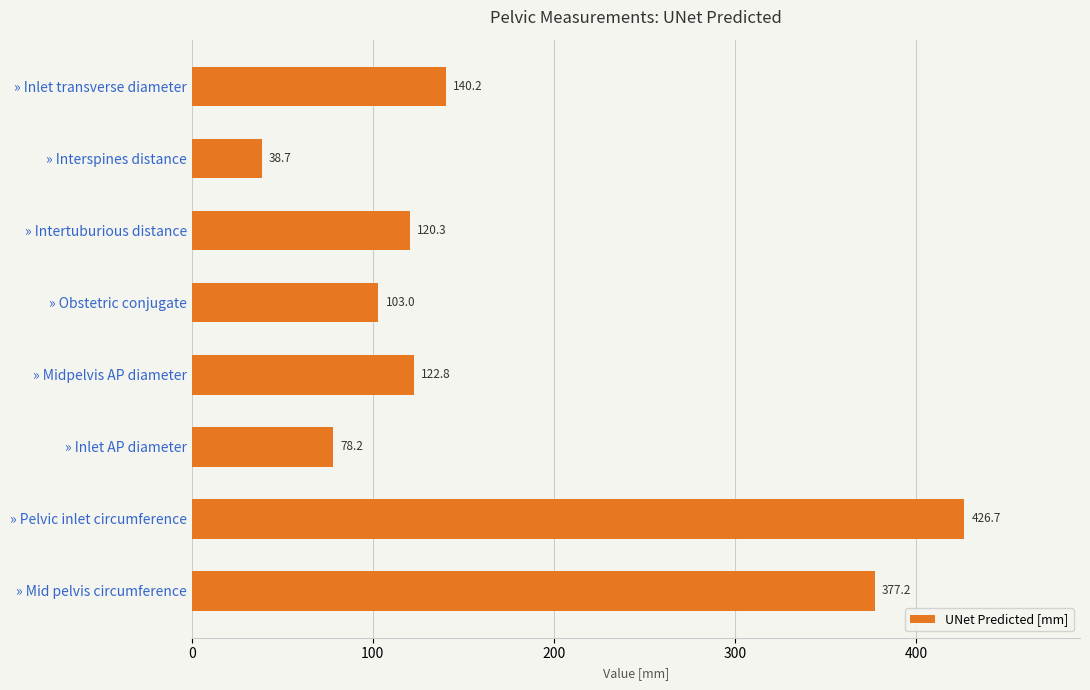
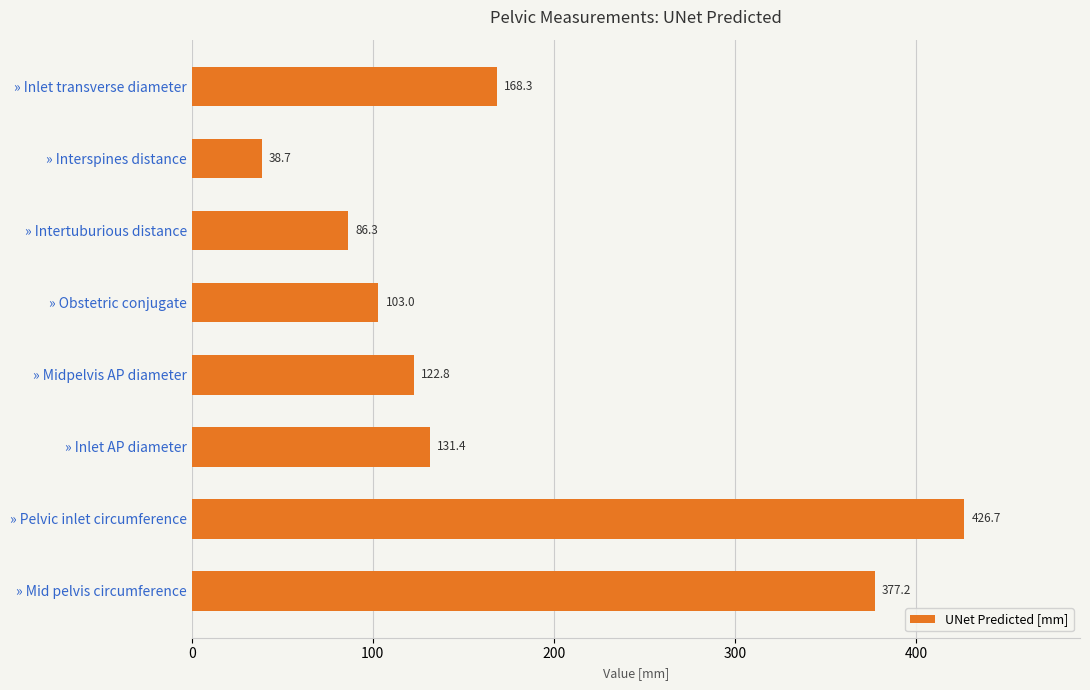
» Inlet transverse diameter: 140.2 -> 168.3
» Intertuburious distance: 120.3 -> 86.3
» Inlet AP diameter: 78.2 -> 131.4
